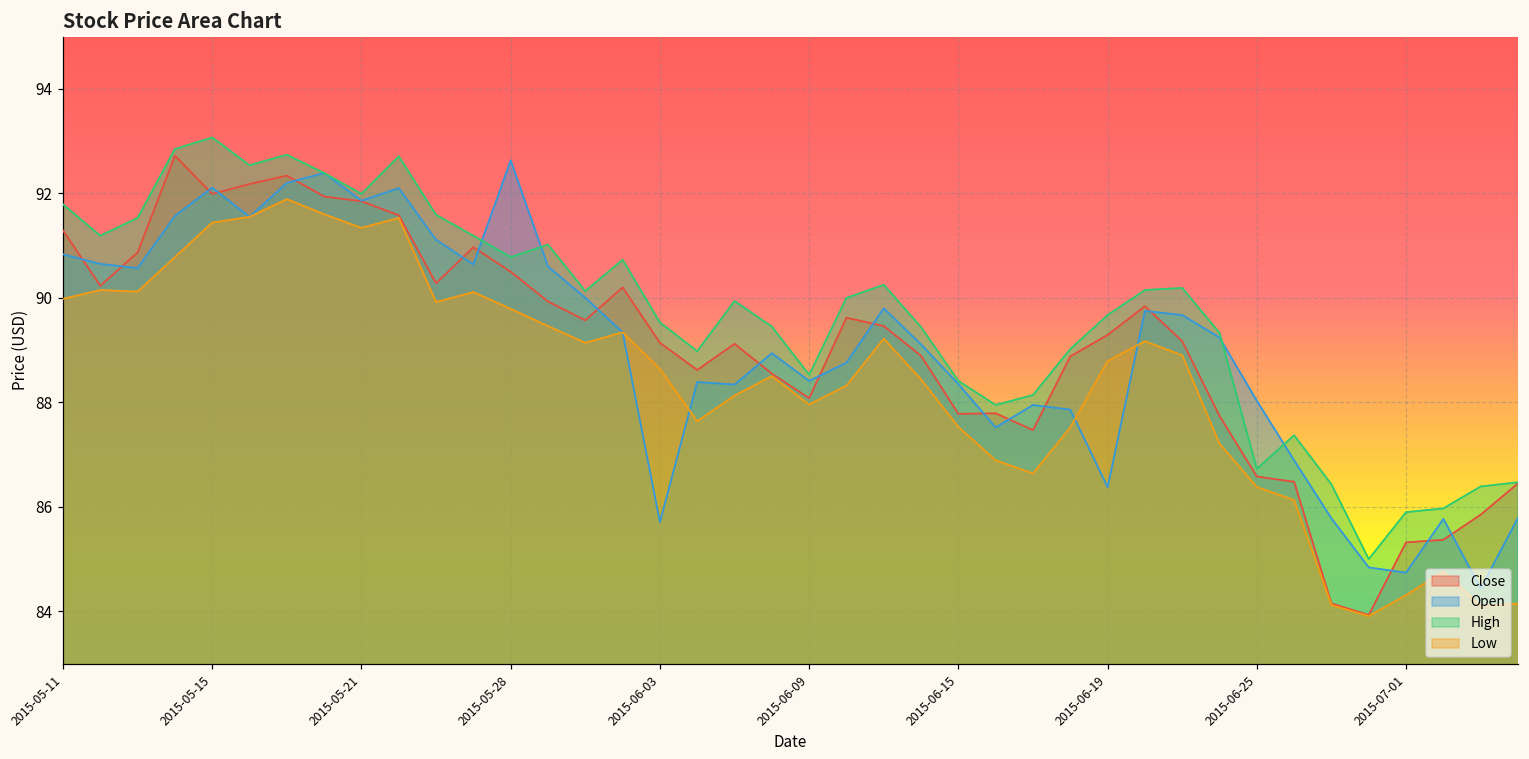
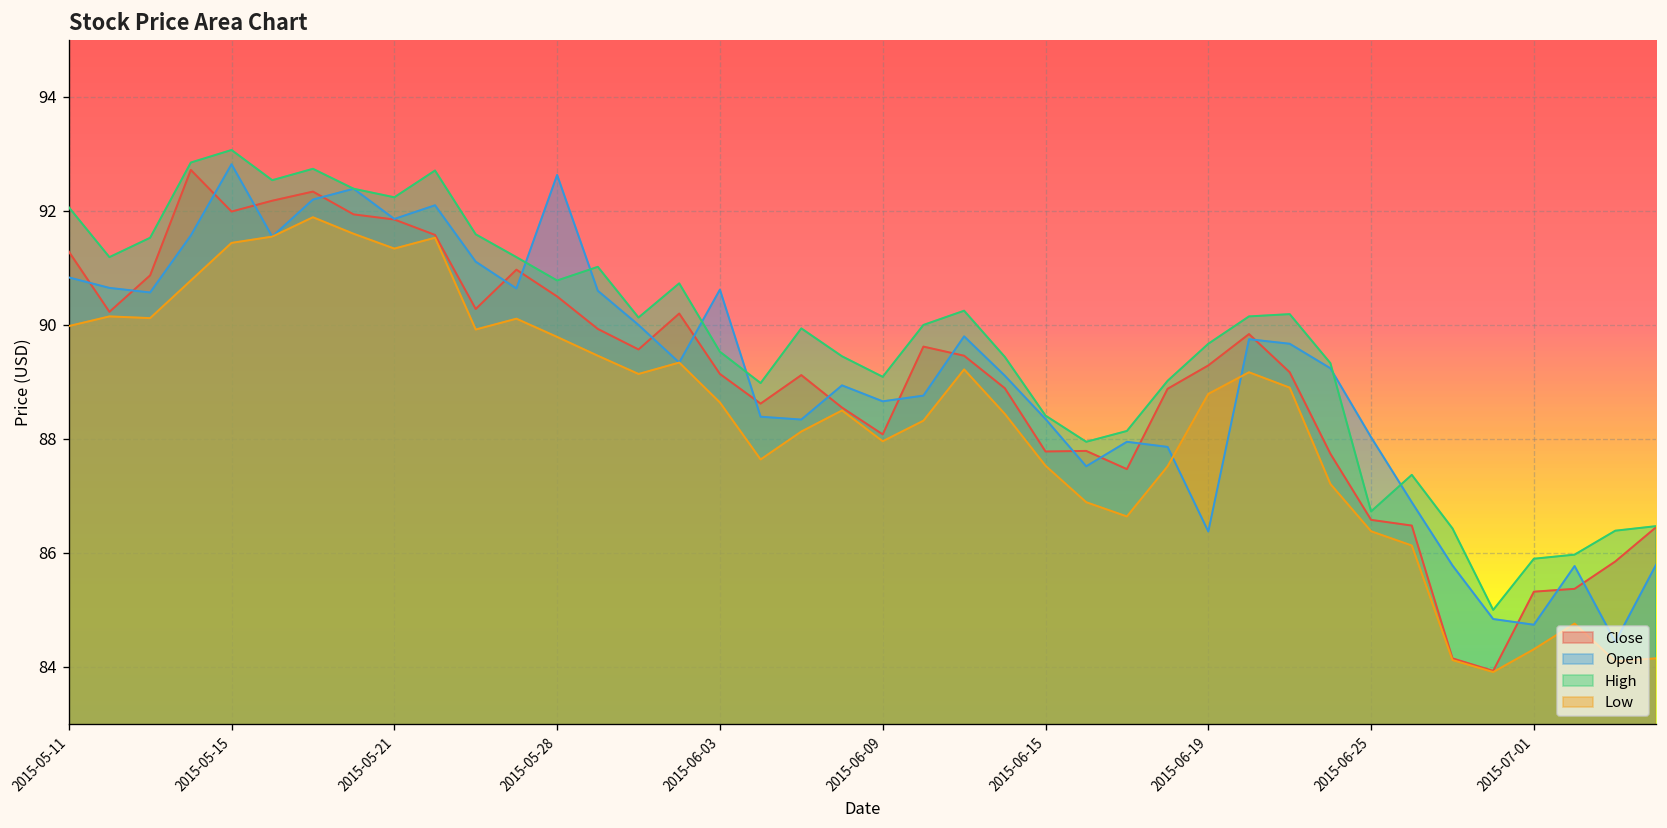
High, 2015-05-11: 91.8 -> 92.1
Open, 2015-05-15: 92.1 -> 92.8
High, 2015-05-21: 92.0 -> 92.2
Open, 2015-06-03: 85.7 -> 90.6
Open, 2015-06-09: 88.4 -> 88.7
High, 2015-06-09: 88.5 -> 89.1
